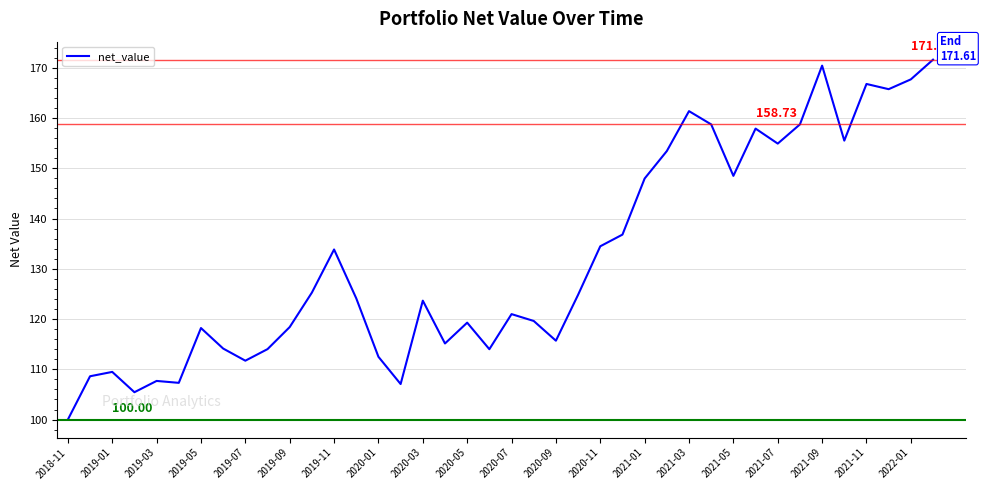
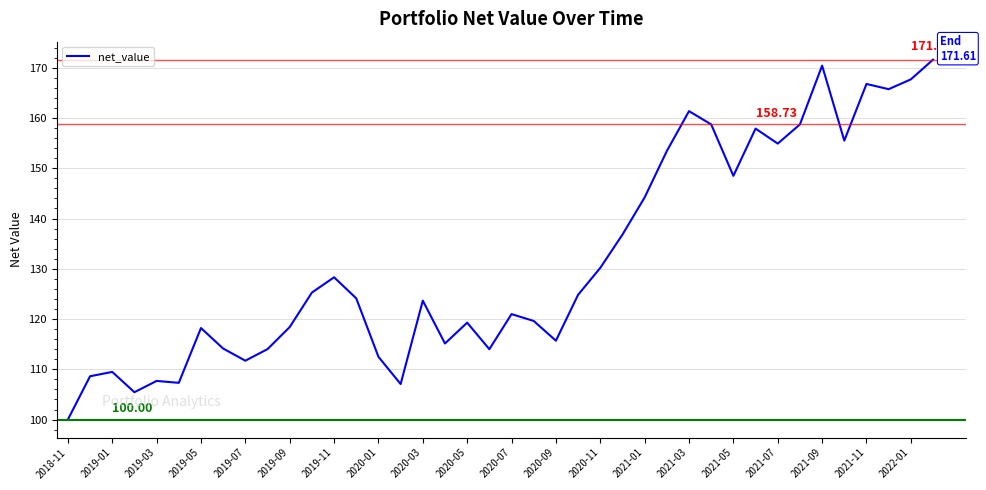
2019-11: 134 -> 128
2020-11: 134 -> 130
2021-01: 148 -> 144
